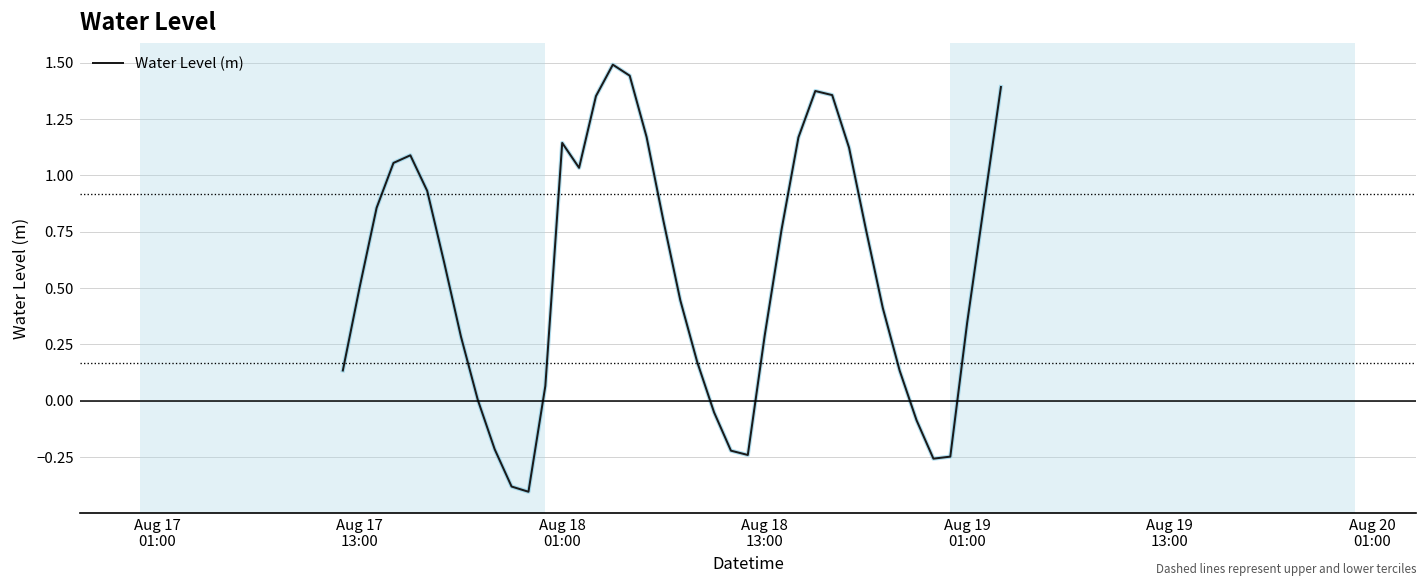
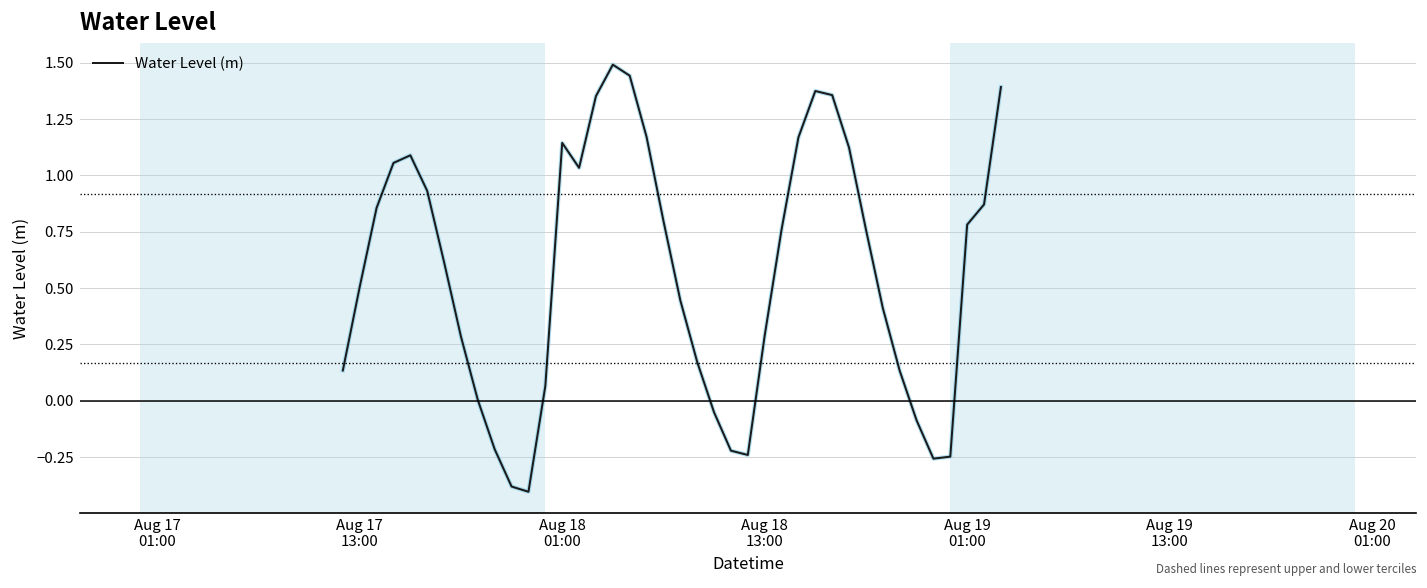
Aug 19 01:00: 0.35 -> 0.78
